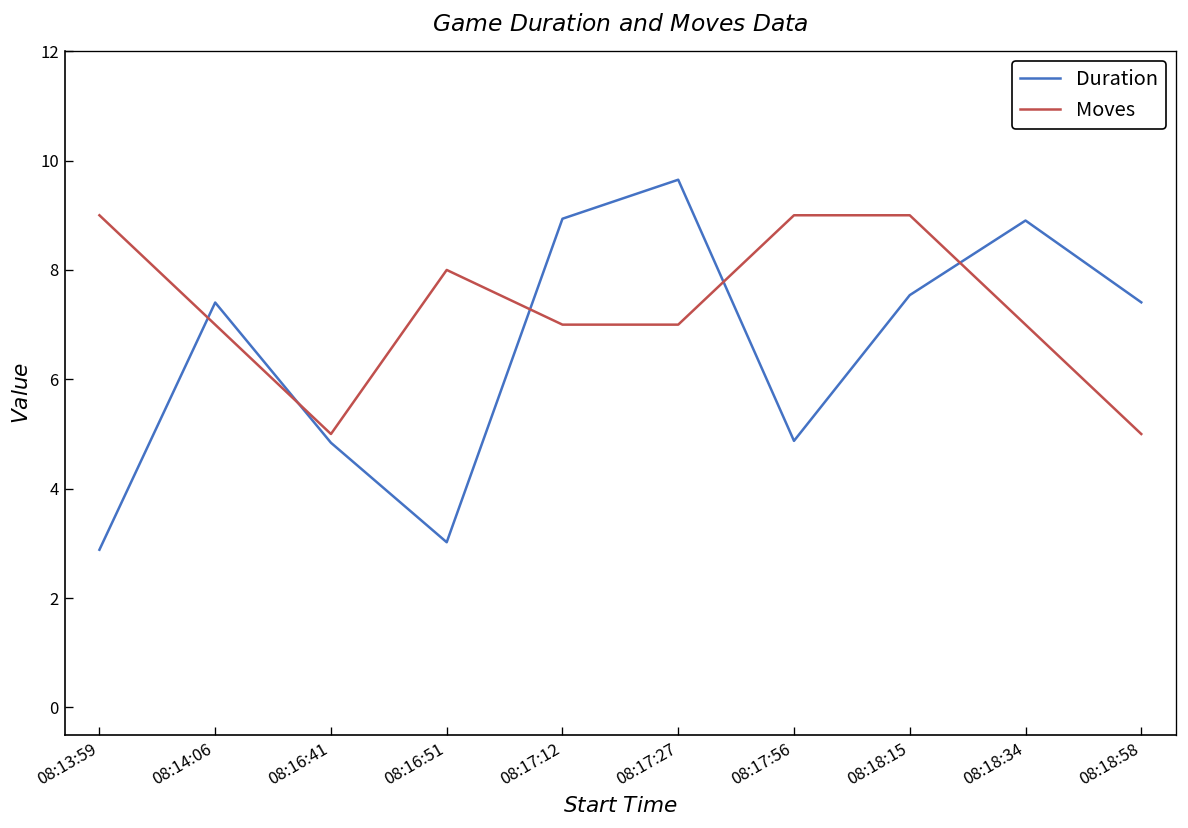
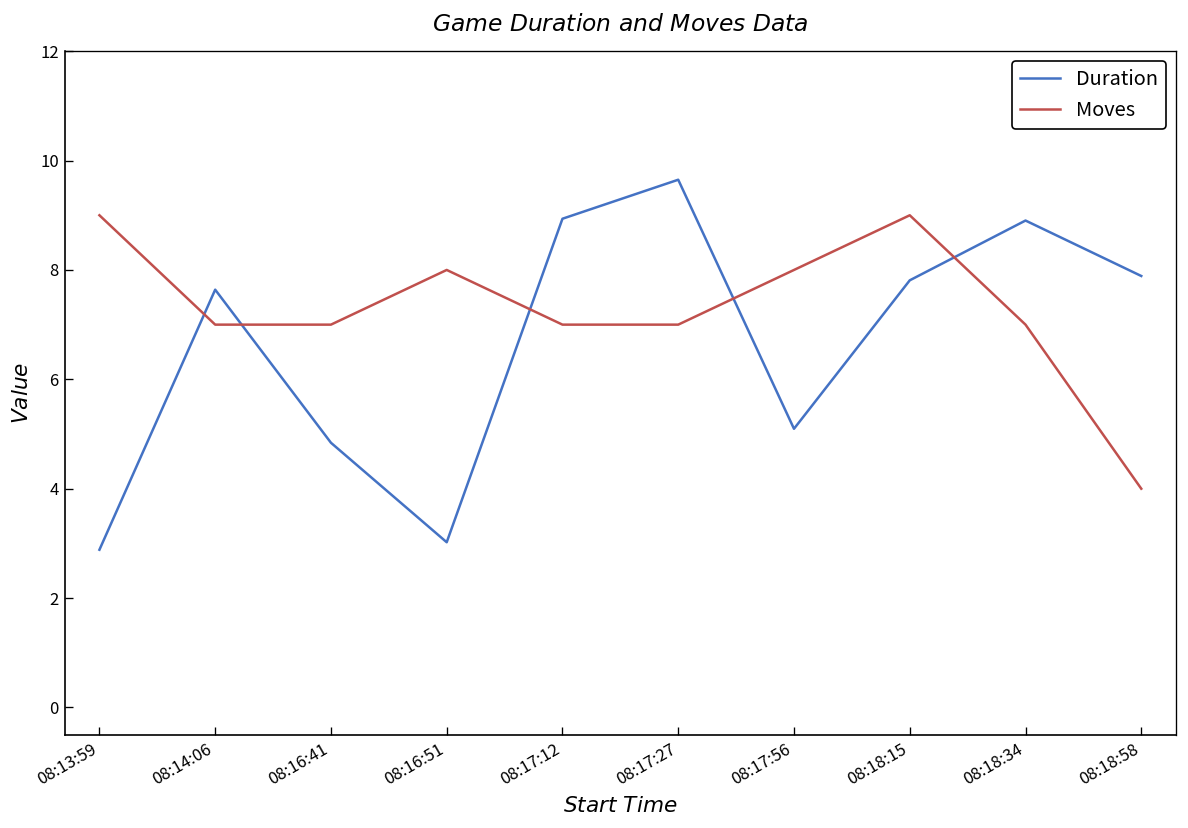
Duration, 08:14:06: 7.4 -> 7.6
Moves, 08:16:41: 5 -> 7
Duration, 08:17:56: 4.9 -> 5.1
Moves, 08:17:56: 9 -> 8
Duration, 08:18:15: 7.5 -> 7.8
Duration, 08:18:58: 7.4 -> 7.9
Moves, 08:18:58: 5 -> 4
